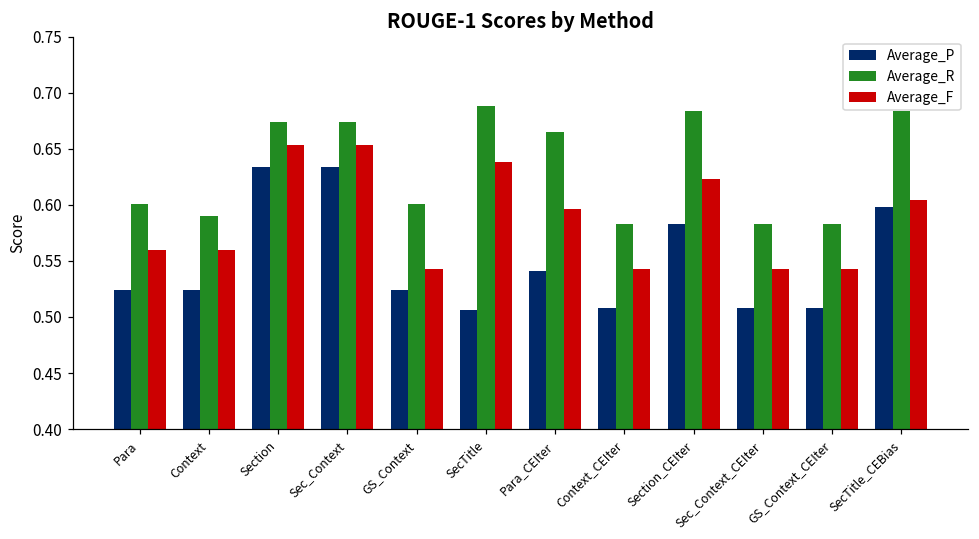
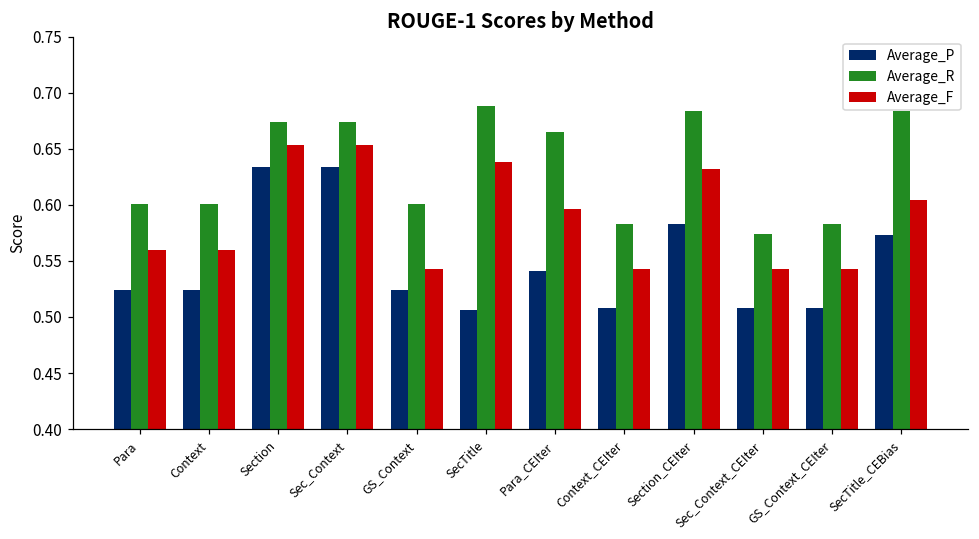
Average_R, Context: 0.590 -> 0.601
Average_F, Section_CEIter: 0.623 -> 0.632
Average_R, Sec_Context_CEIter: 0.583 -> 0.574
Average_P, SecTitle_CEBias: 0.598 -> 0.573
